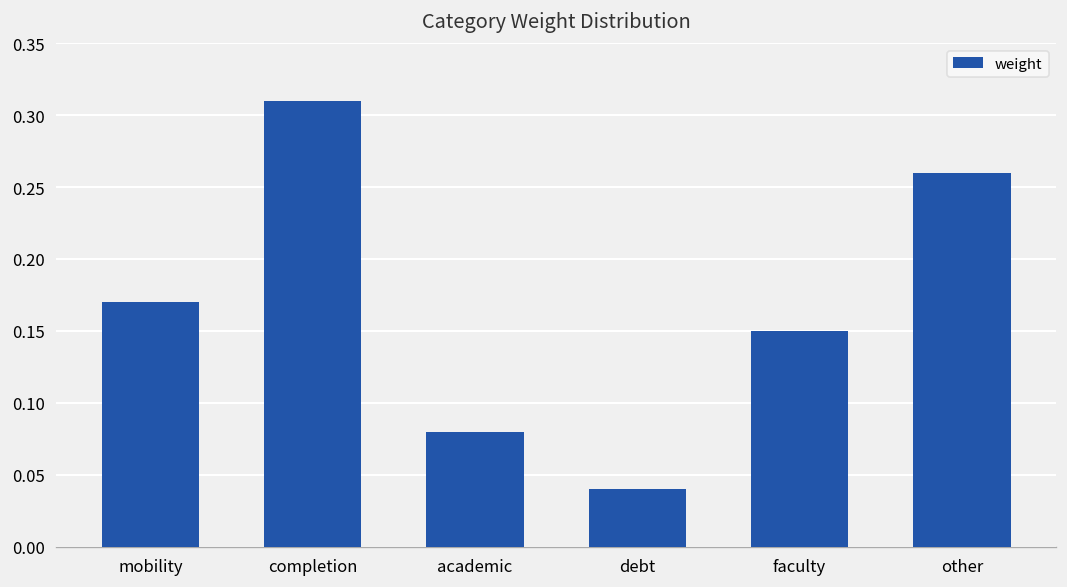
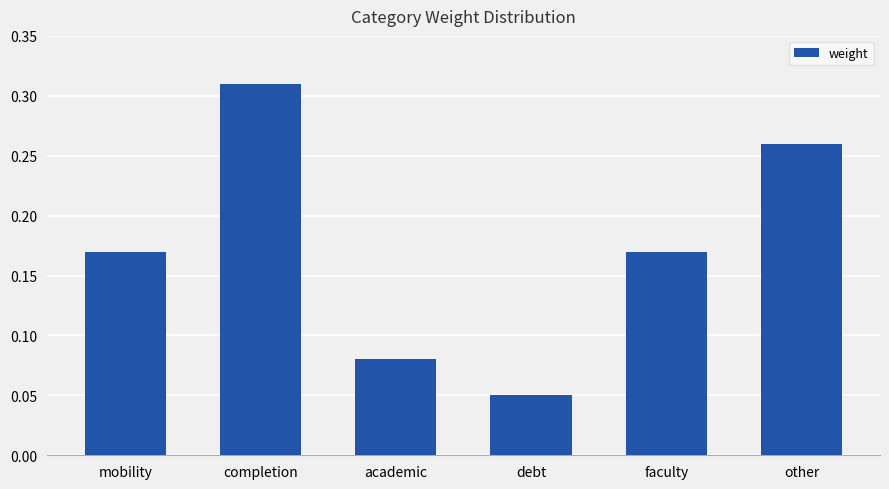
debt: 0.04 -> 0.05
faculty: 0.15 -> 0.17
